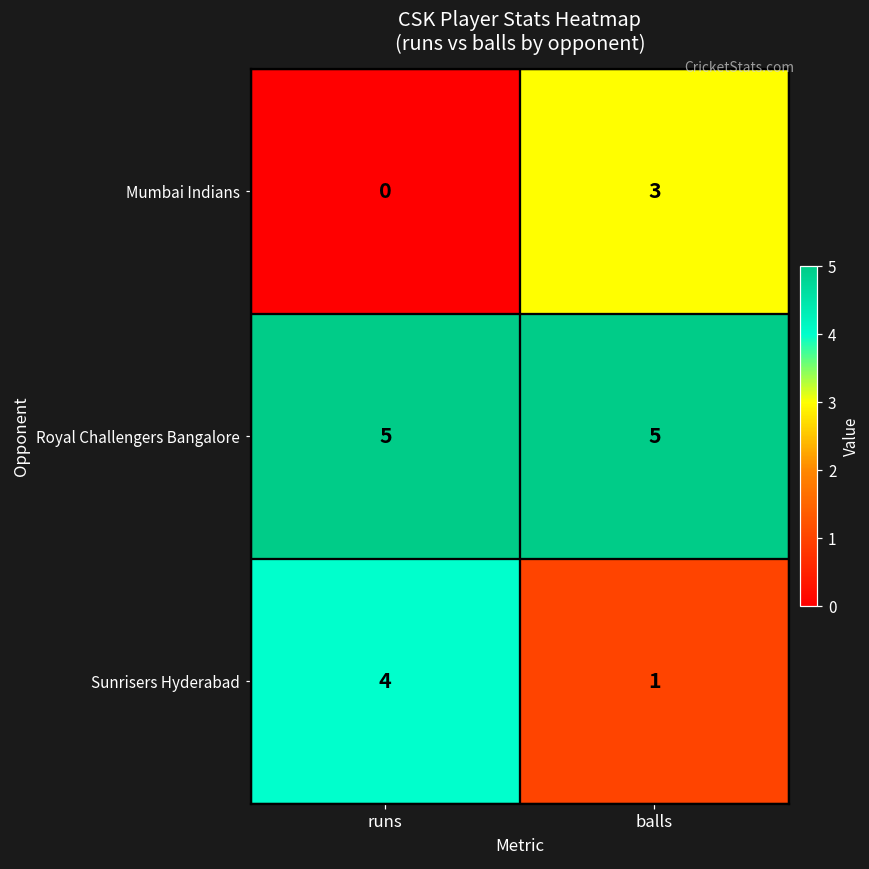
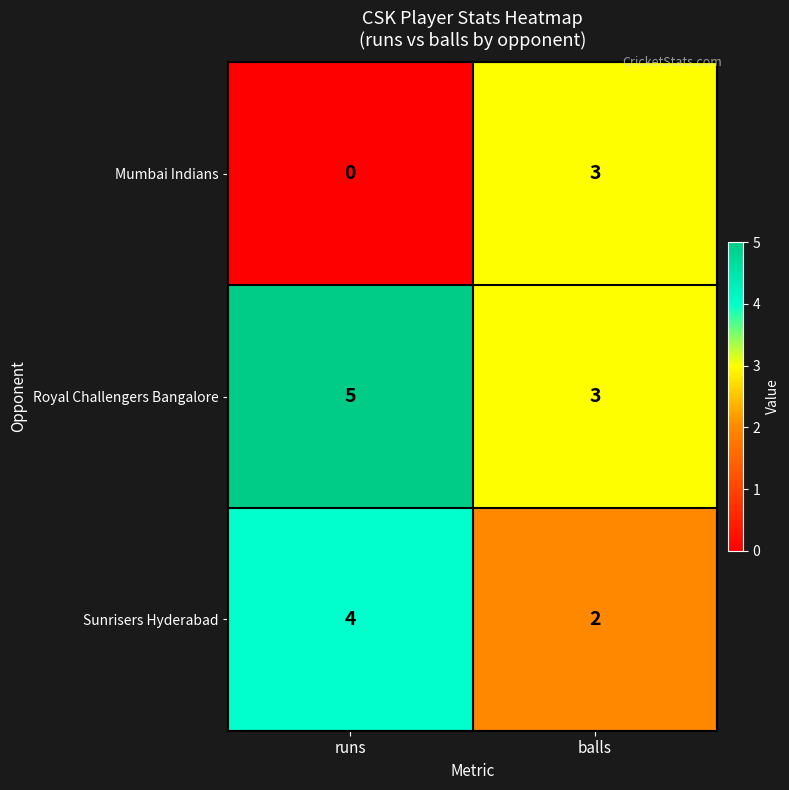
Royal Challengers Bangalore, balls: 5 -> 3
Sunrisers Hyderabad, balls: 1 -> 2
